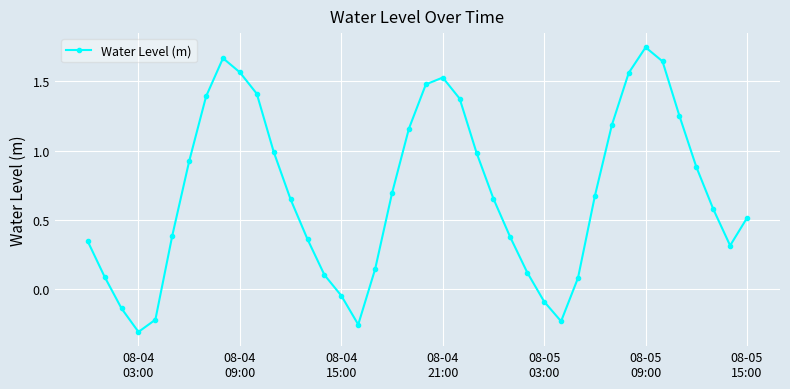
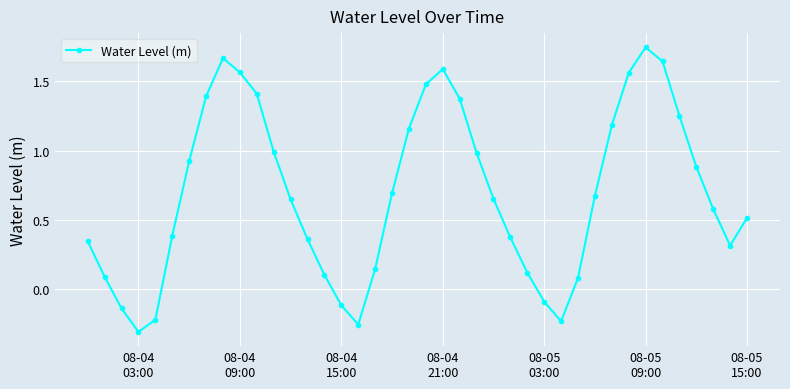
08-04 15:00: -0.05 -> -0.12
08-04 21:00: 1.53 -> 1.59
